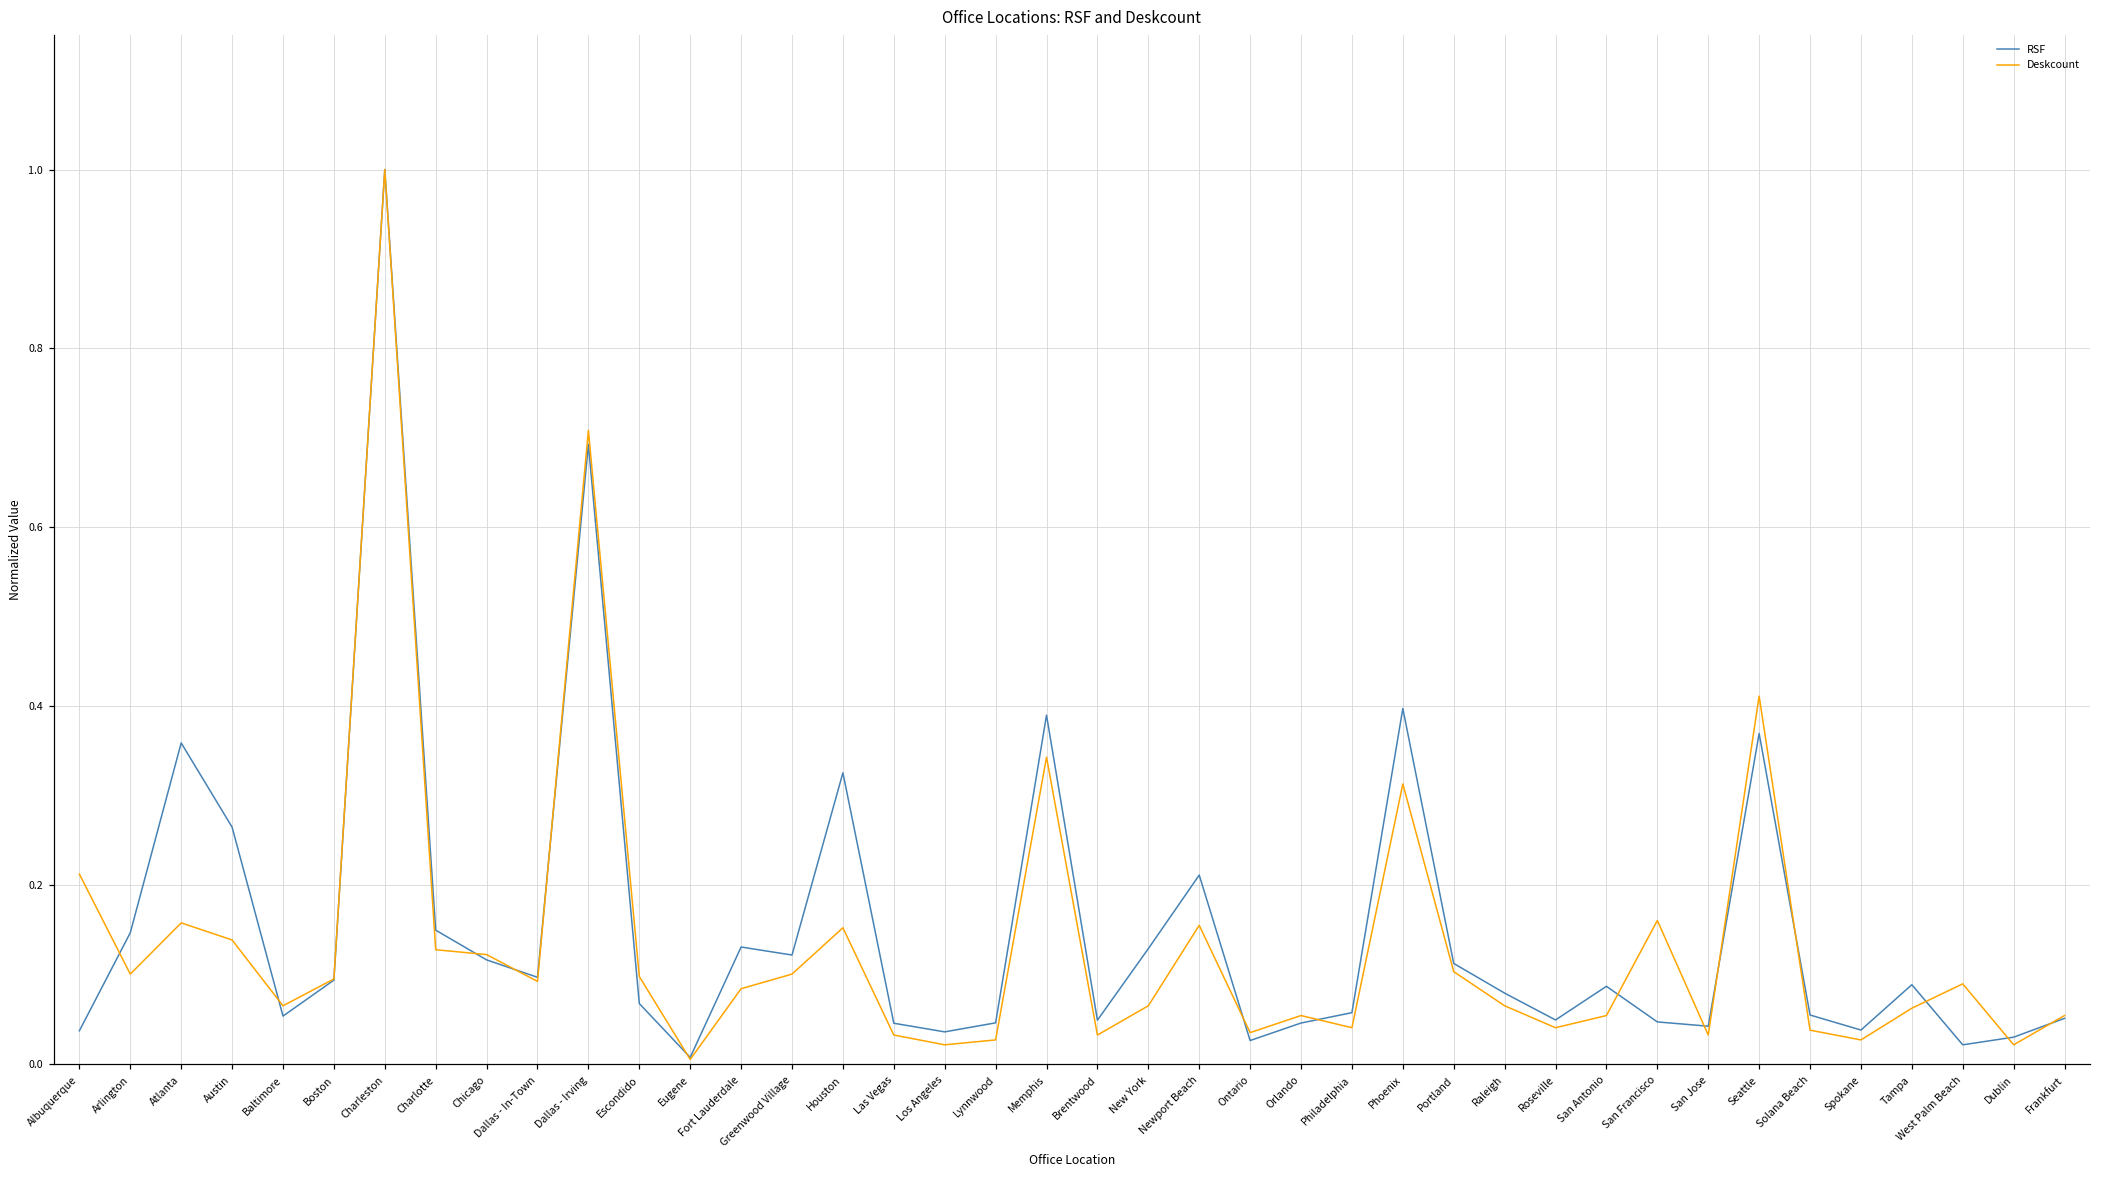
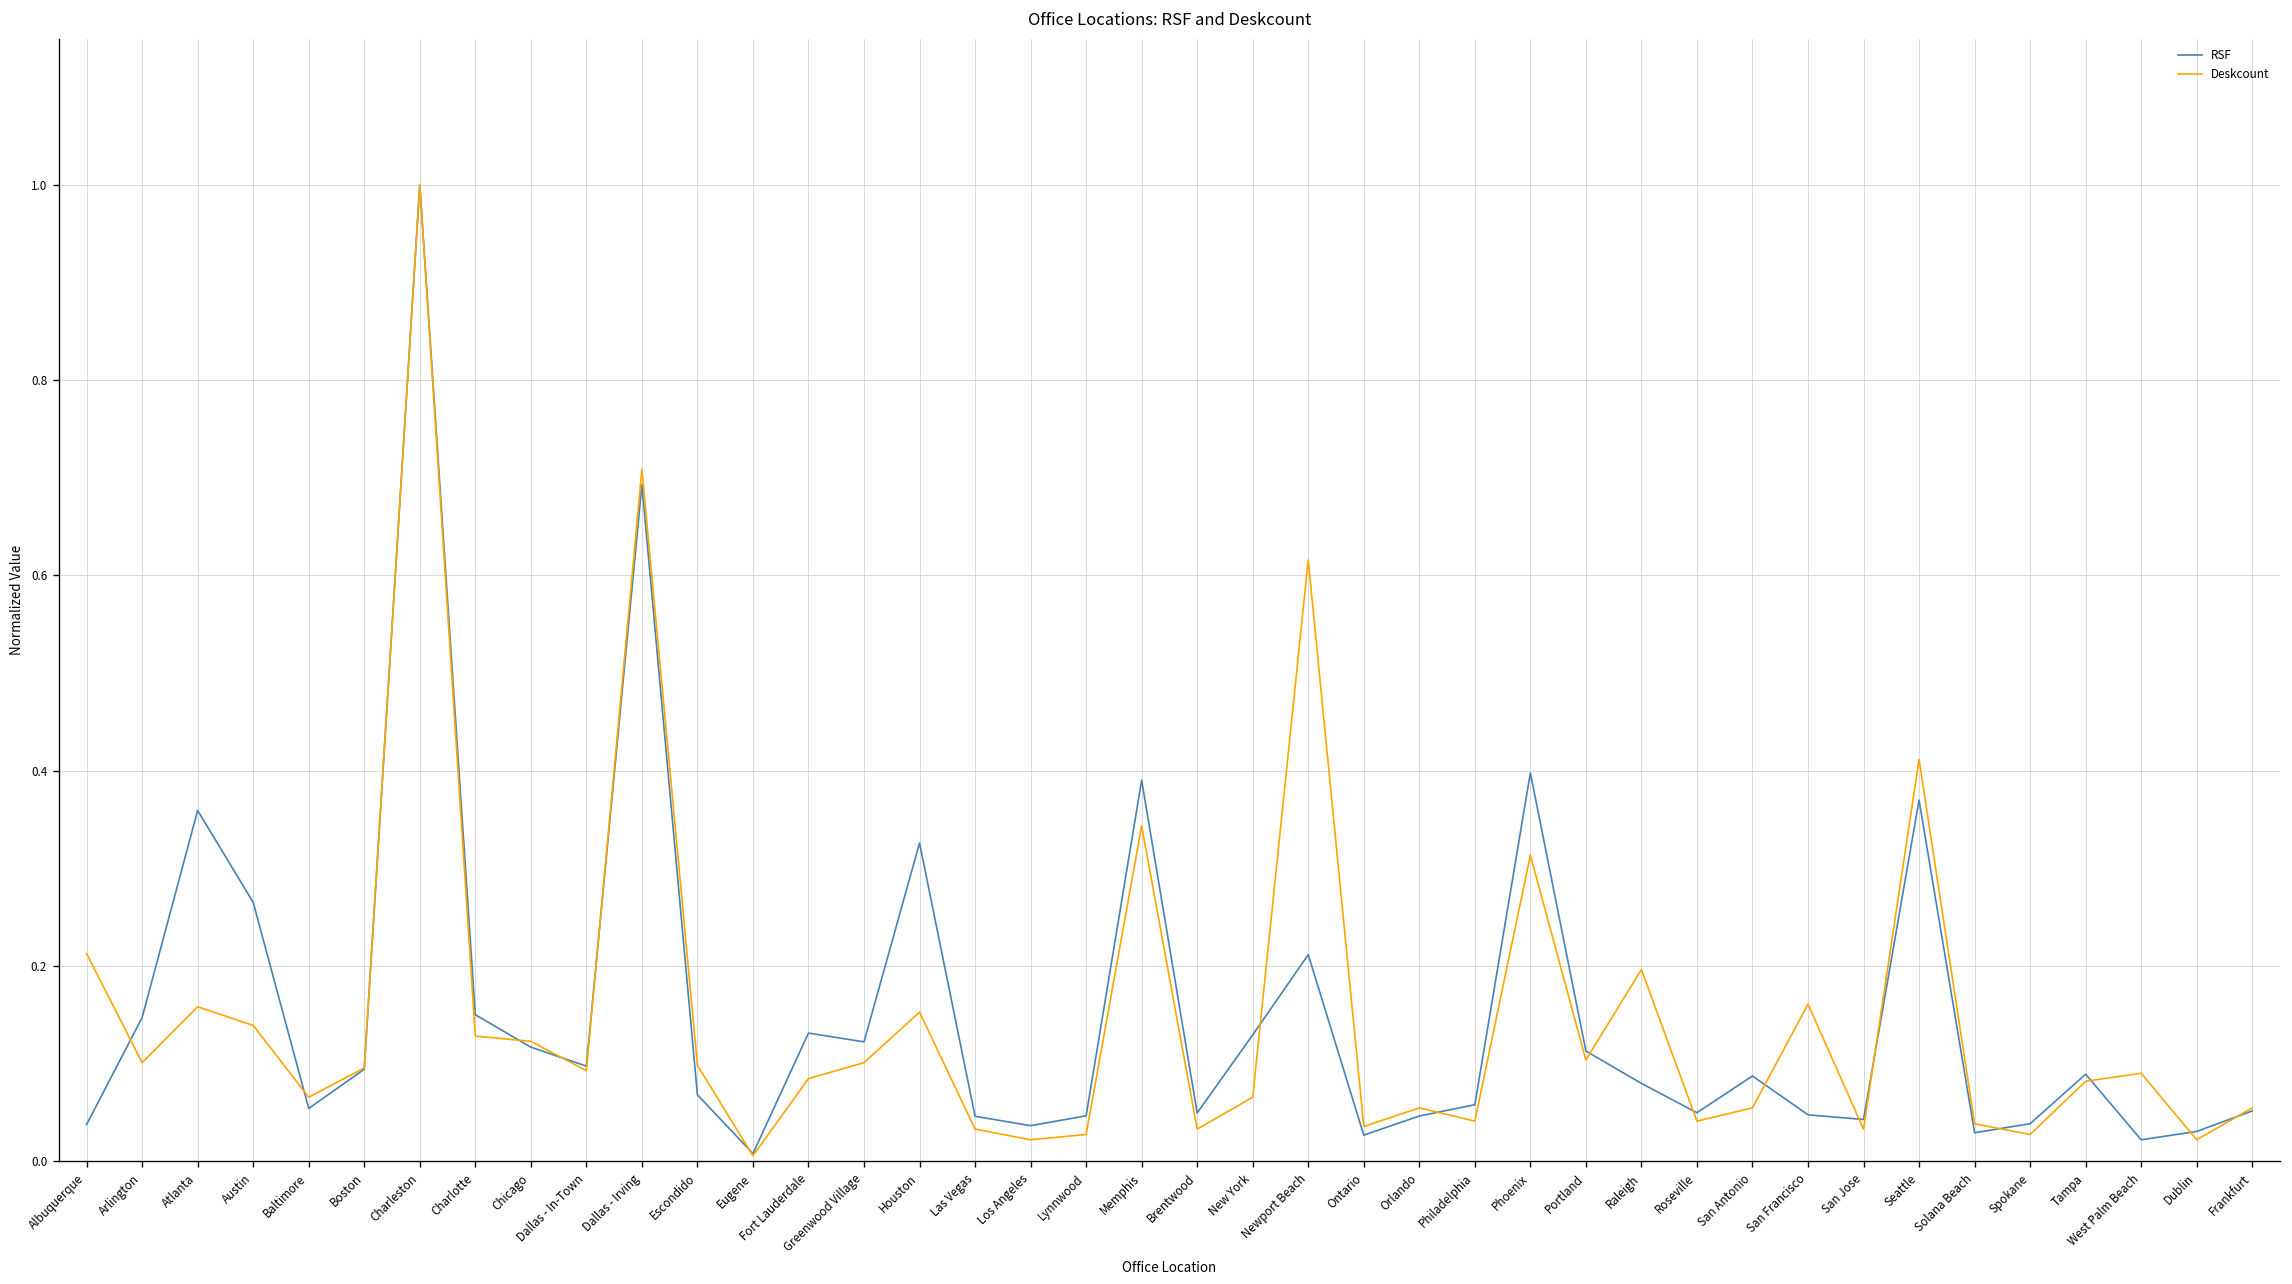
Deskcount, Newport Beach: 0.16 -> 0.62
Deskcount, Raleigh: 0.07 -> 0.20
RSF, Solana Beach: 0.06 -> 0.03
Deskcount, Tampa: 0.06 -> 0.08
